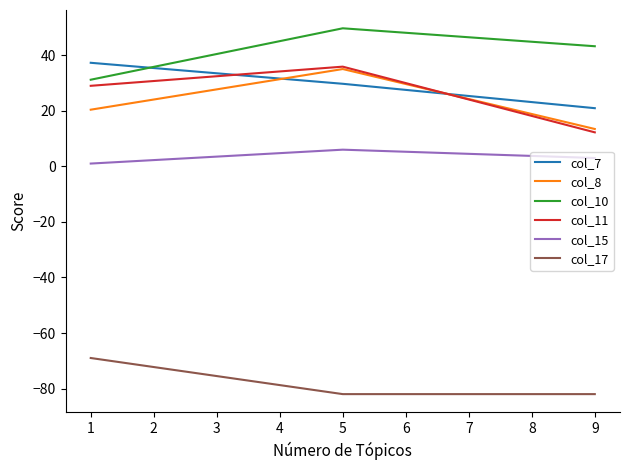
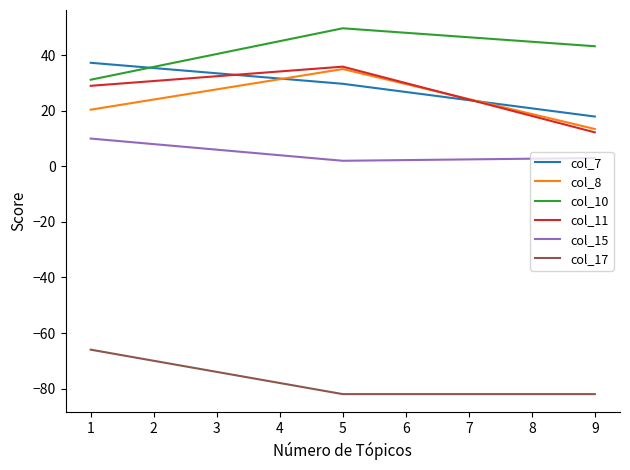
col_15, 1: 1 -> 10
col_17, 1: -69 -> -66
col_15, 5: 6 -> 2
col_7, 9: 21 -> 18
